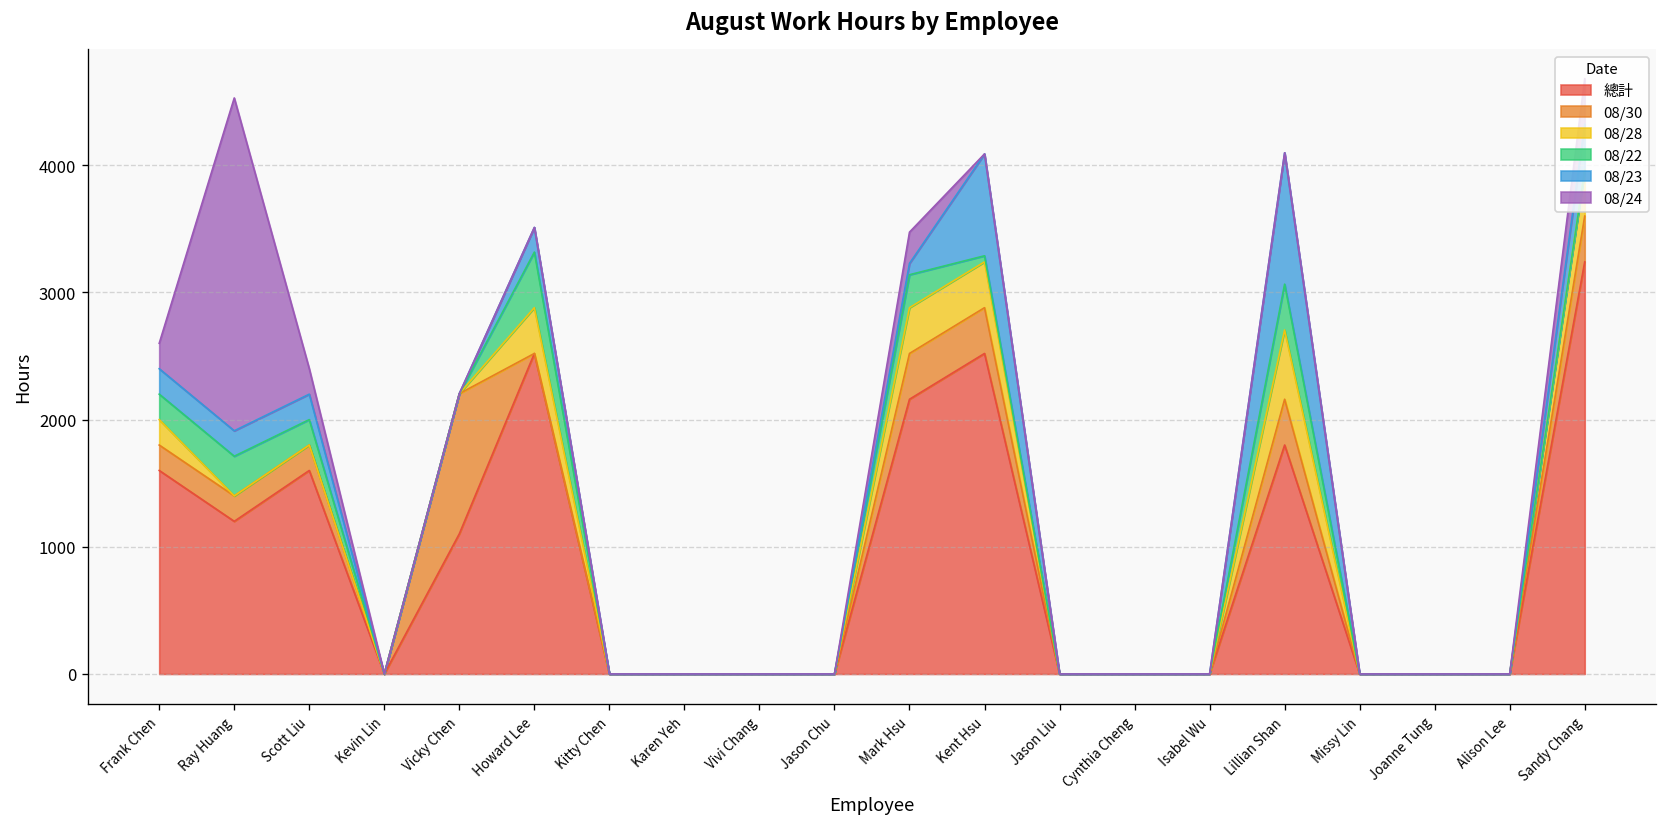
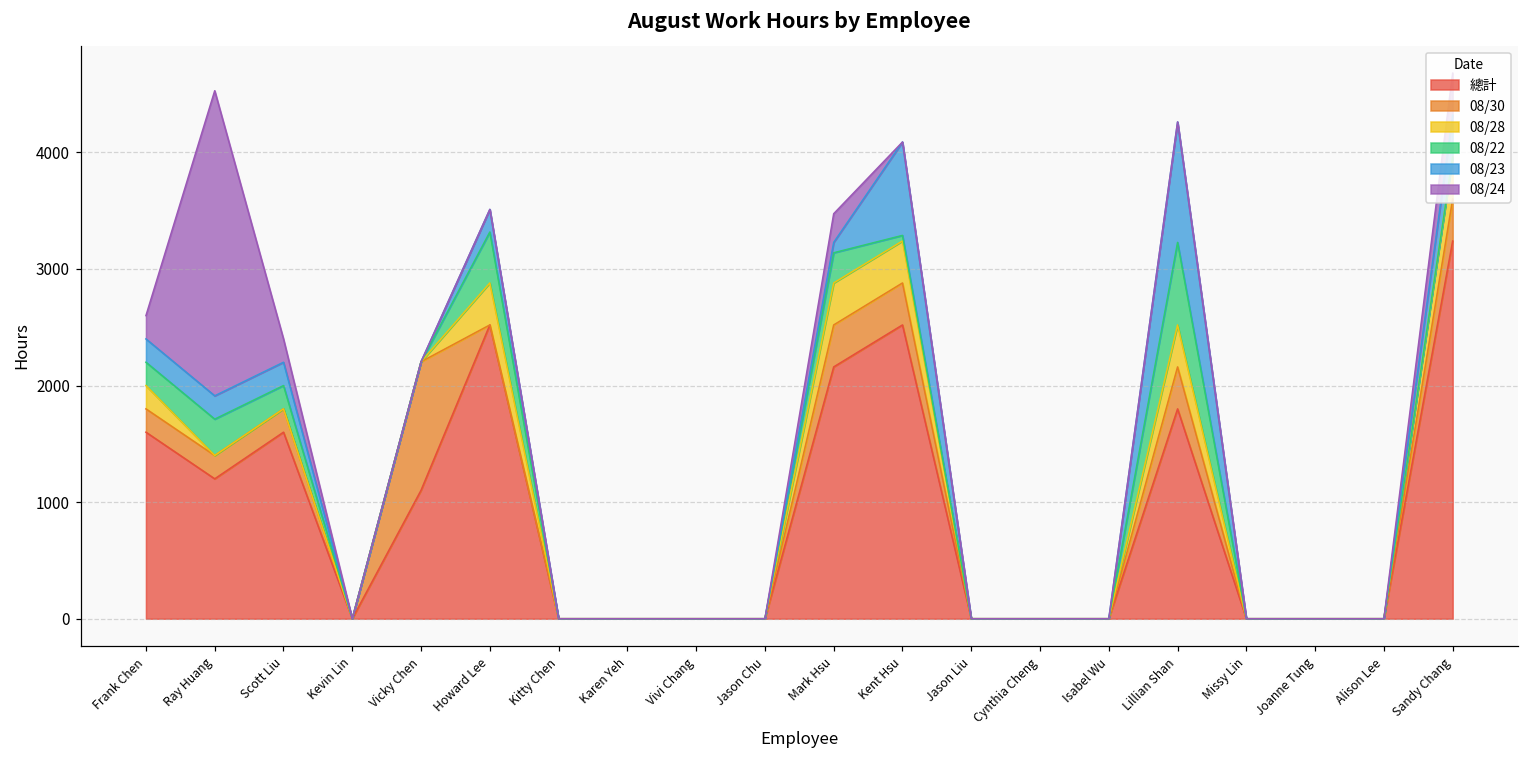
08/28, Lillian Shan: 550 -> 360
08/22, Lillian Shan: 360 -> 710
